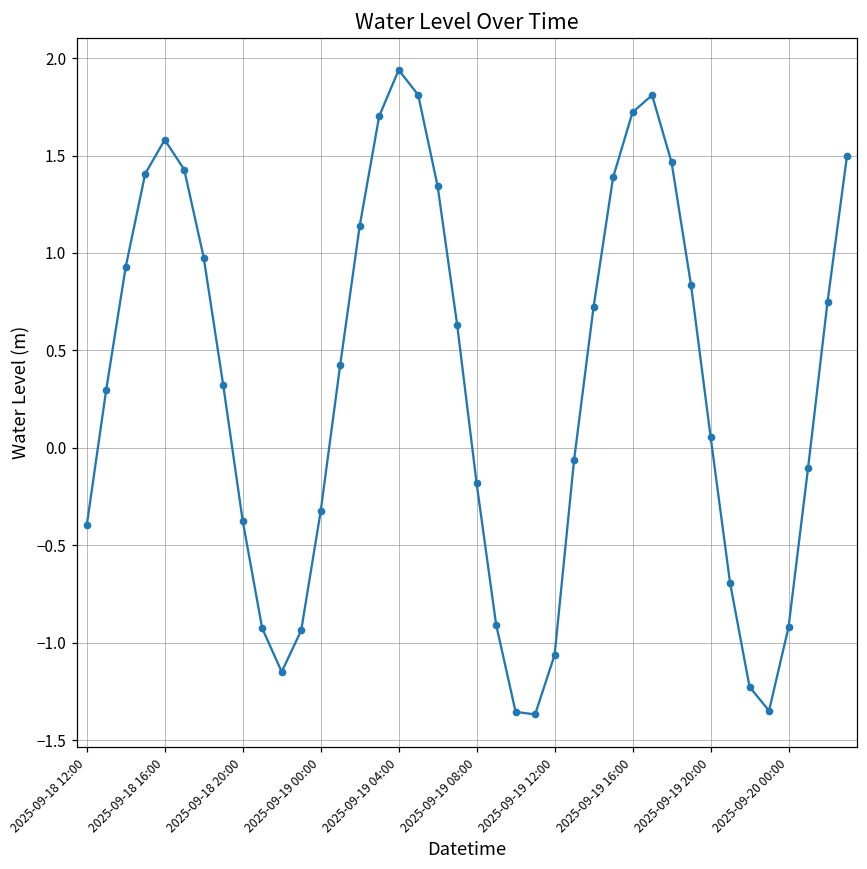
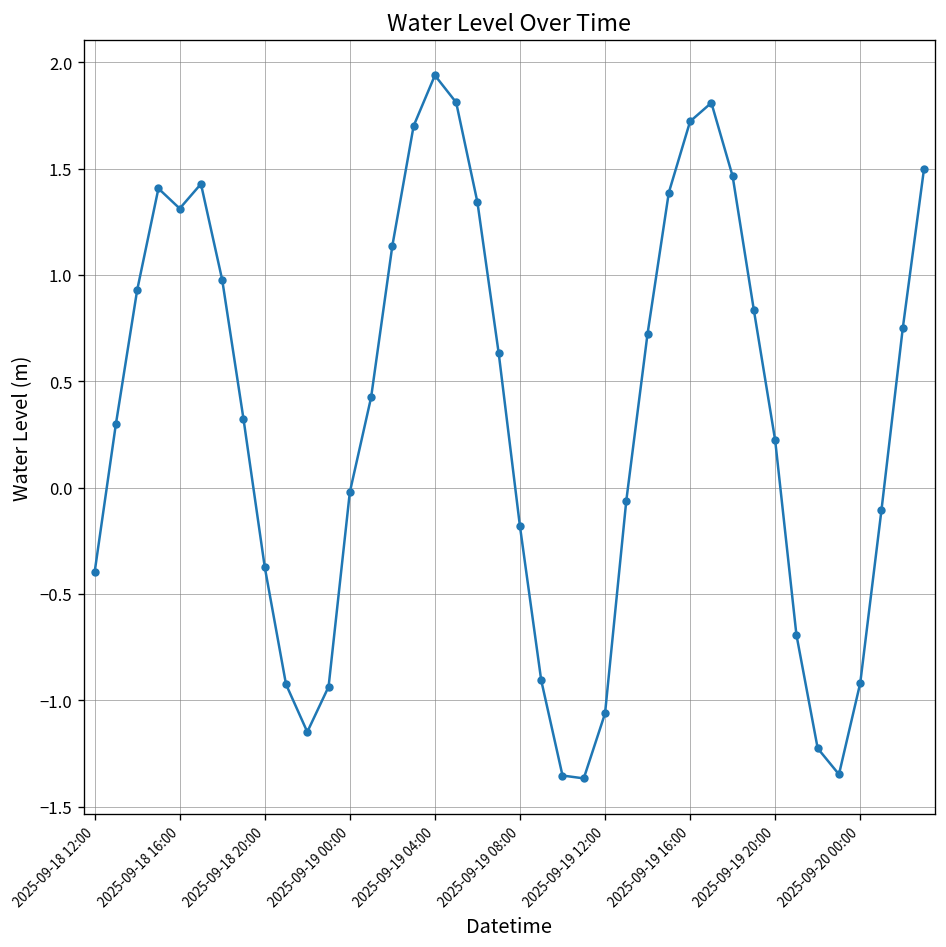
2025-09-18 16:00: 1.58 -> 1.31
2025-09-19 00:00: -0.32 -> -0.02
2025-09-19 20:00: 0.06 -> 0.22
